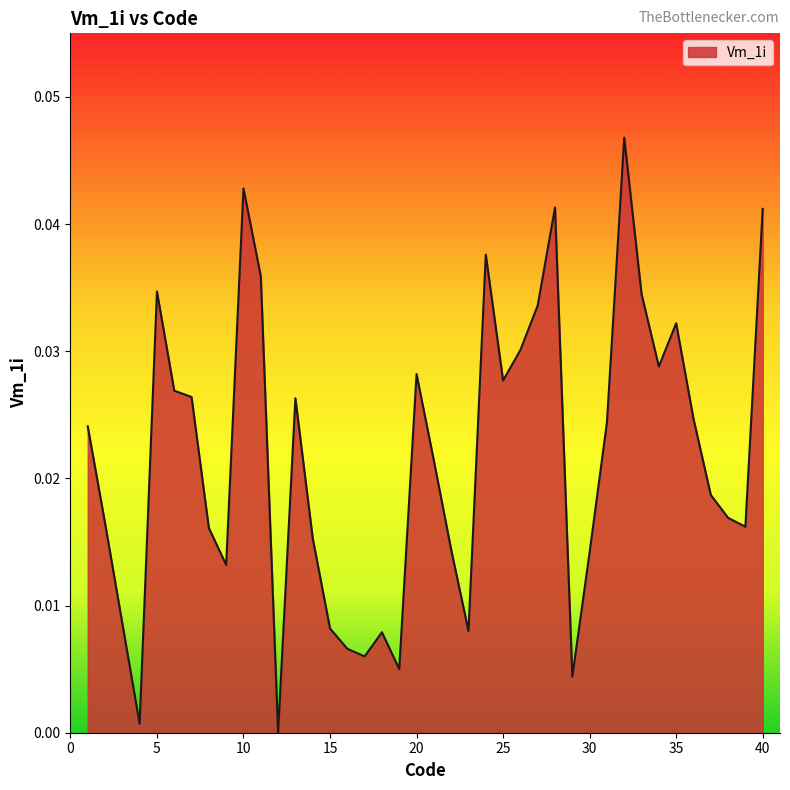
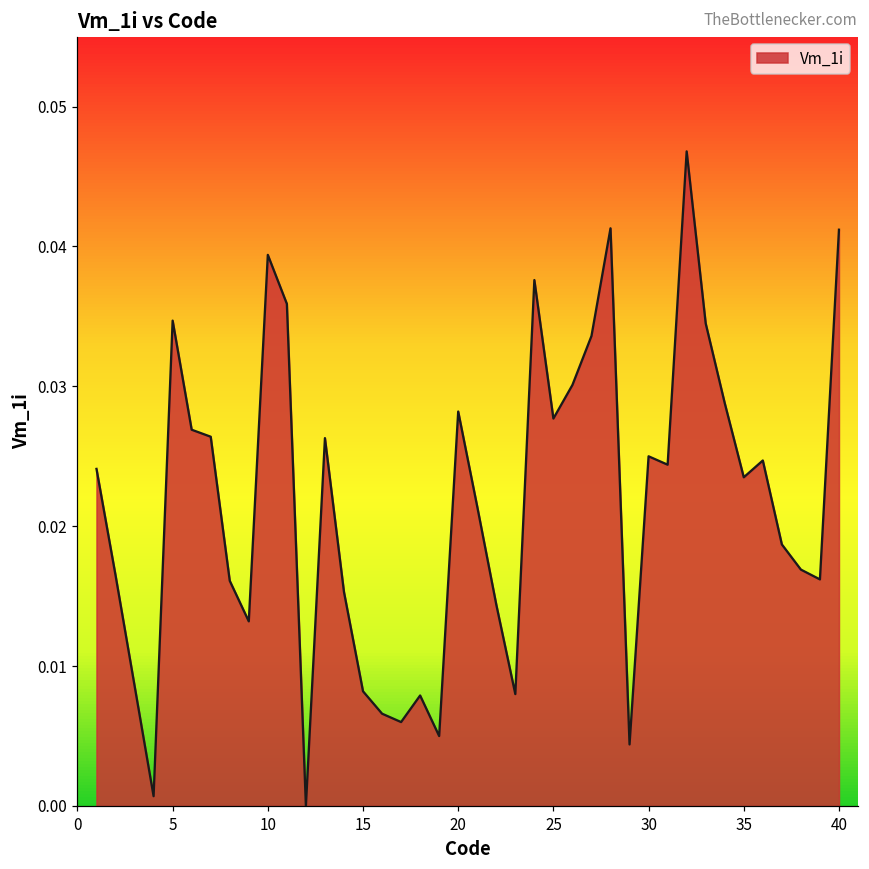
10: 0.0428 -> 0.0394
30: 0.0142 -> 0.0250
35: 0.0322 -> 0.0235
